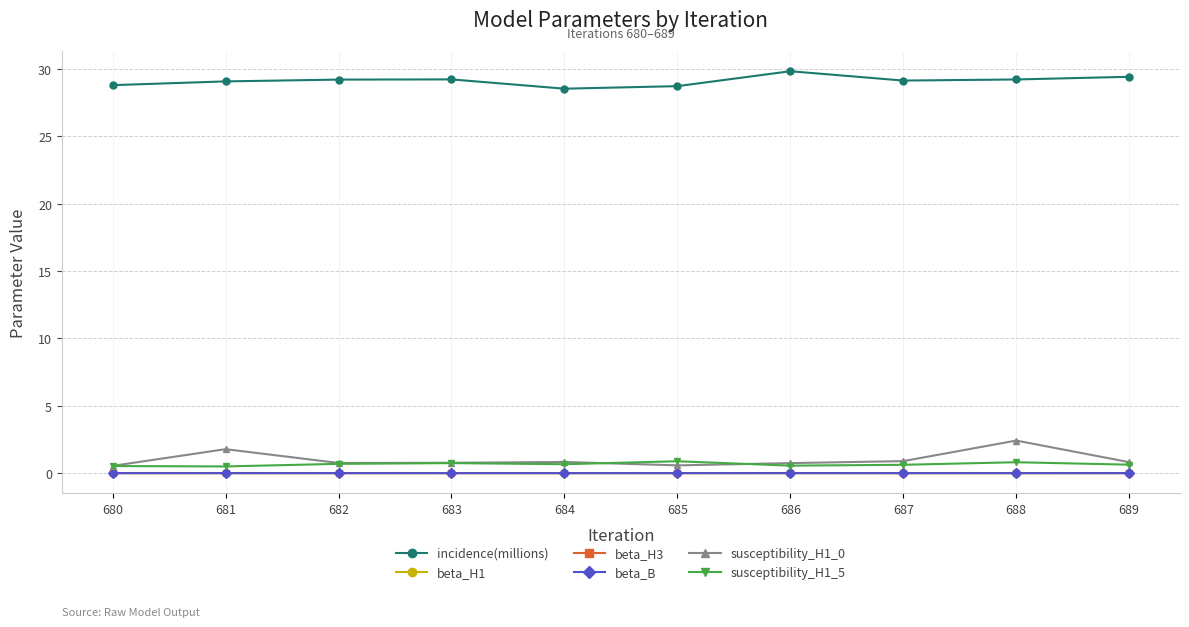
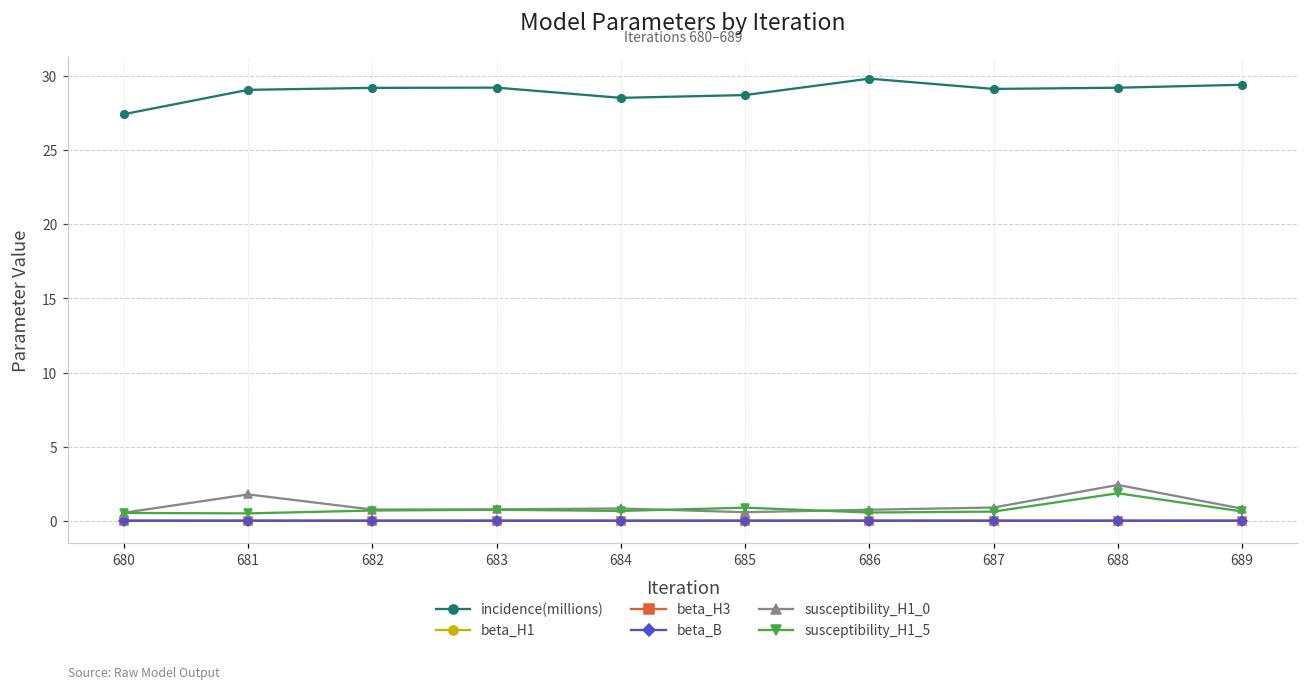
incidence(millions), 680: 28.8 -> 27.4
susceptibility_H1_5, 688: 0.8 -> 1.9
